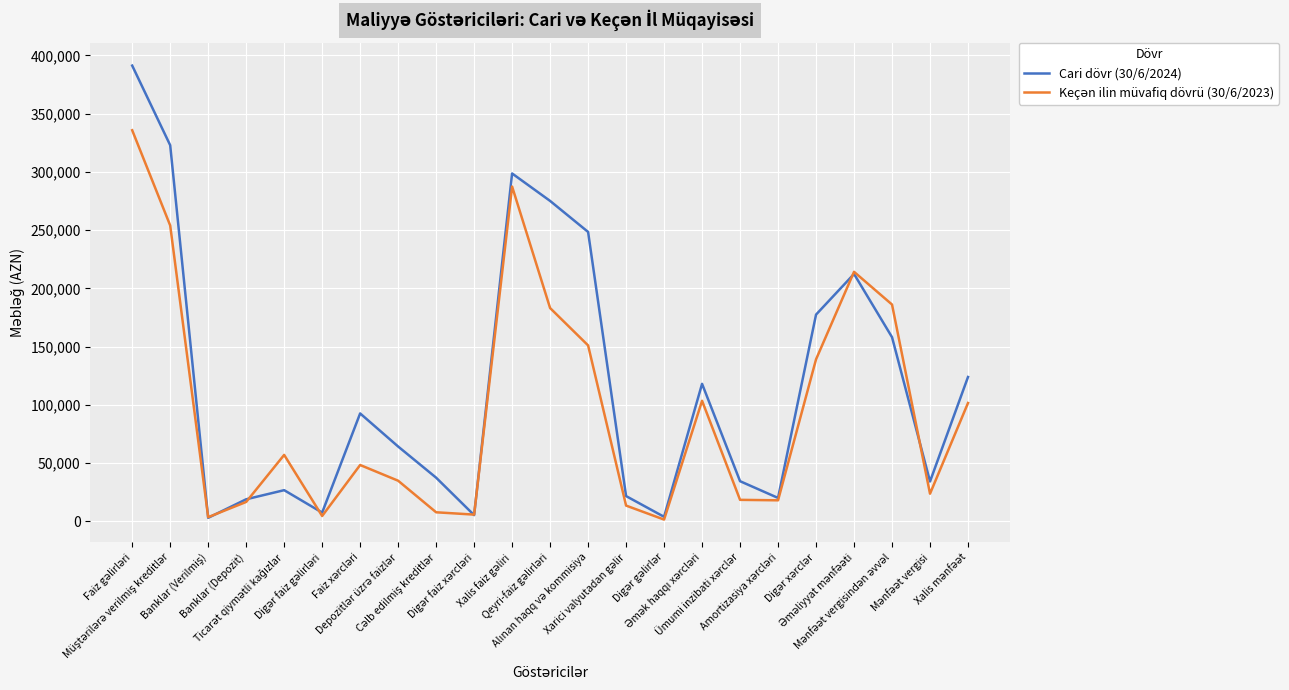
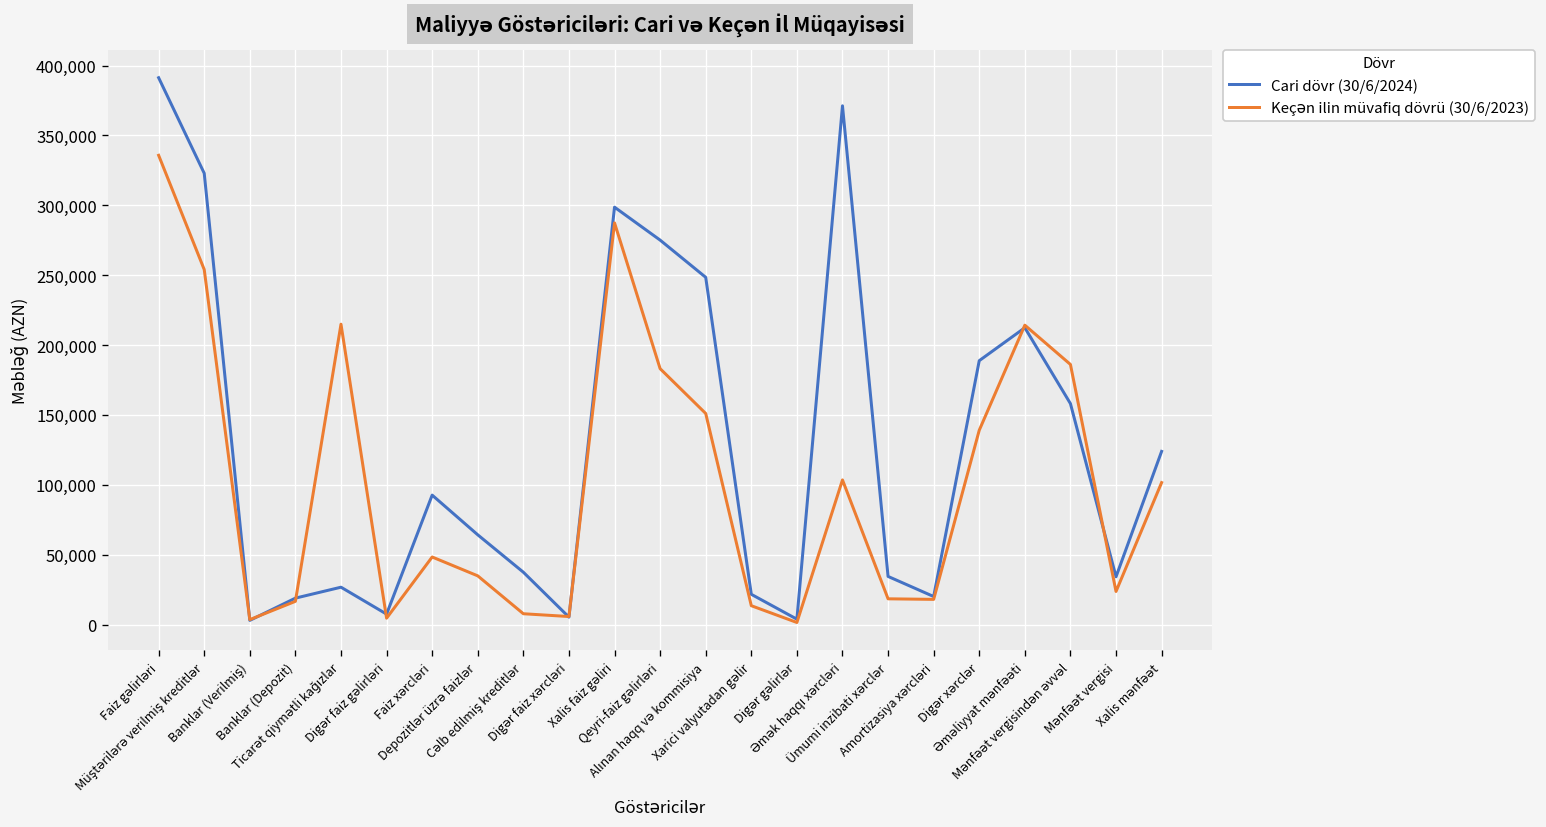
Keçən ilin müvafiq dövrü (30/6/2023), Ticarət qiymətli kağızlar: 57,000 -> 215,000
Cari dövr (30/6/2024), Əmək haqqı xərcləri: 118,000 -> 371,000
Cari dövr (30/6/2024), Digər xərclər: 177,000 -> 189,000
